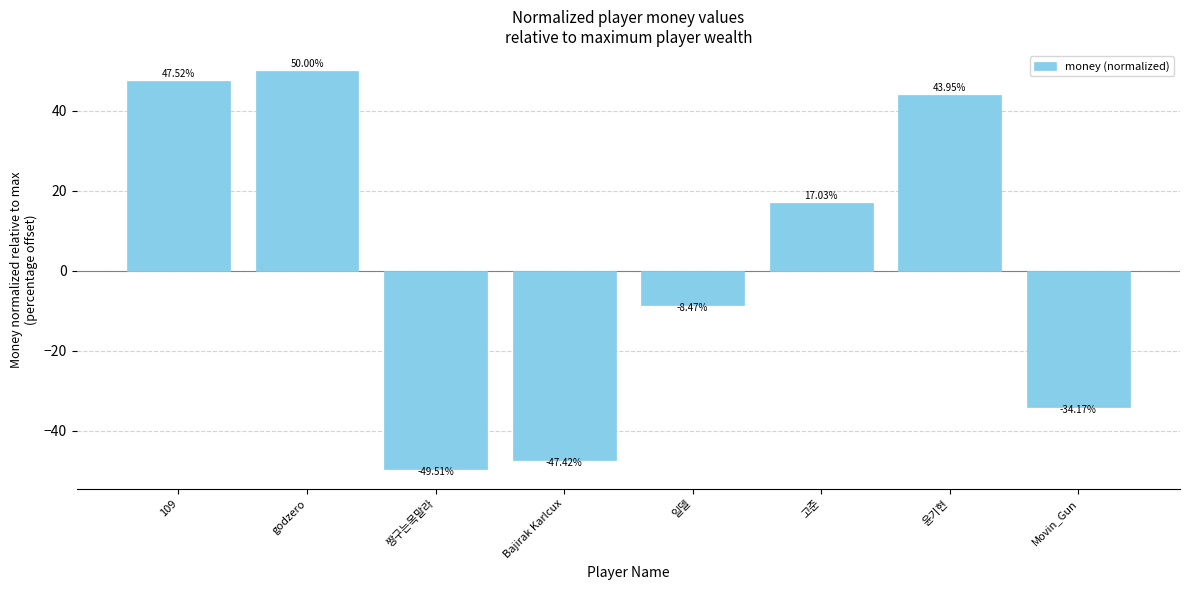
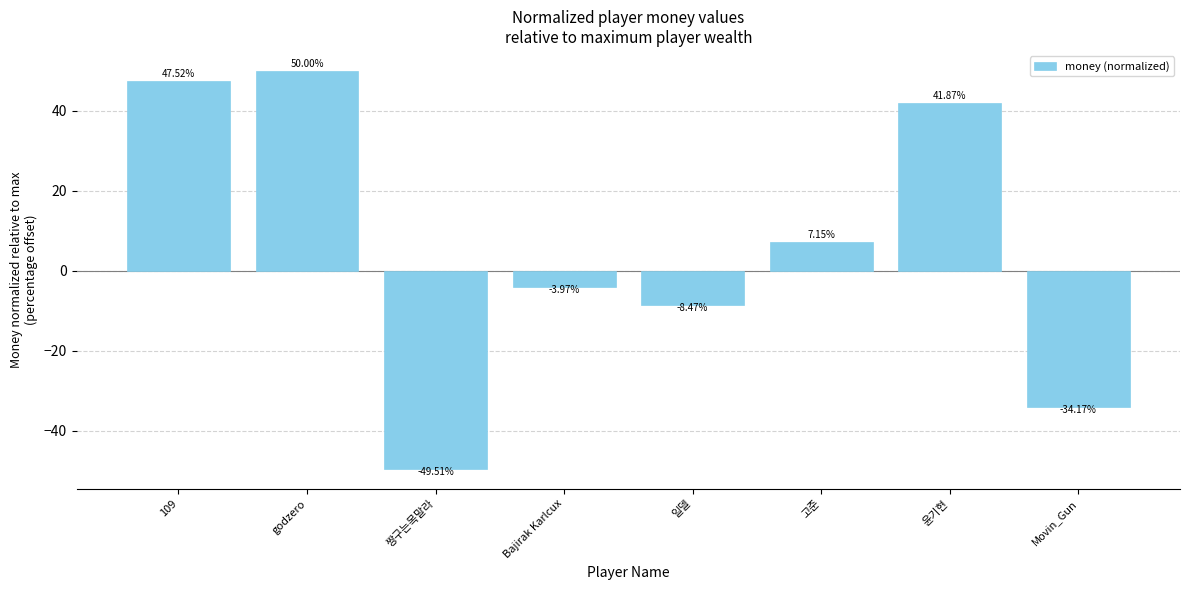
Bajirak Karlcux: -47.42% -> -3.97%
고준: 17.03% -> 7.15%
윤기현: 43.95% -> 41.87%
